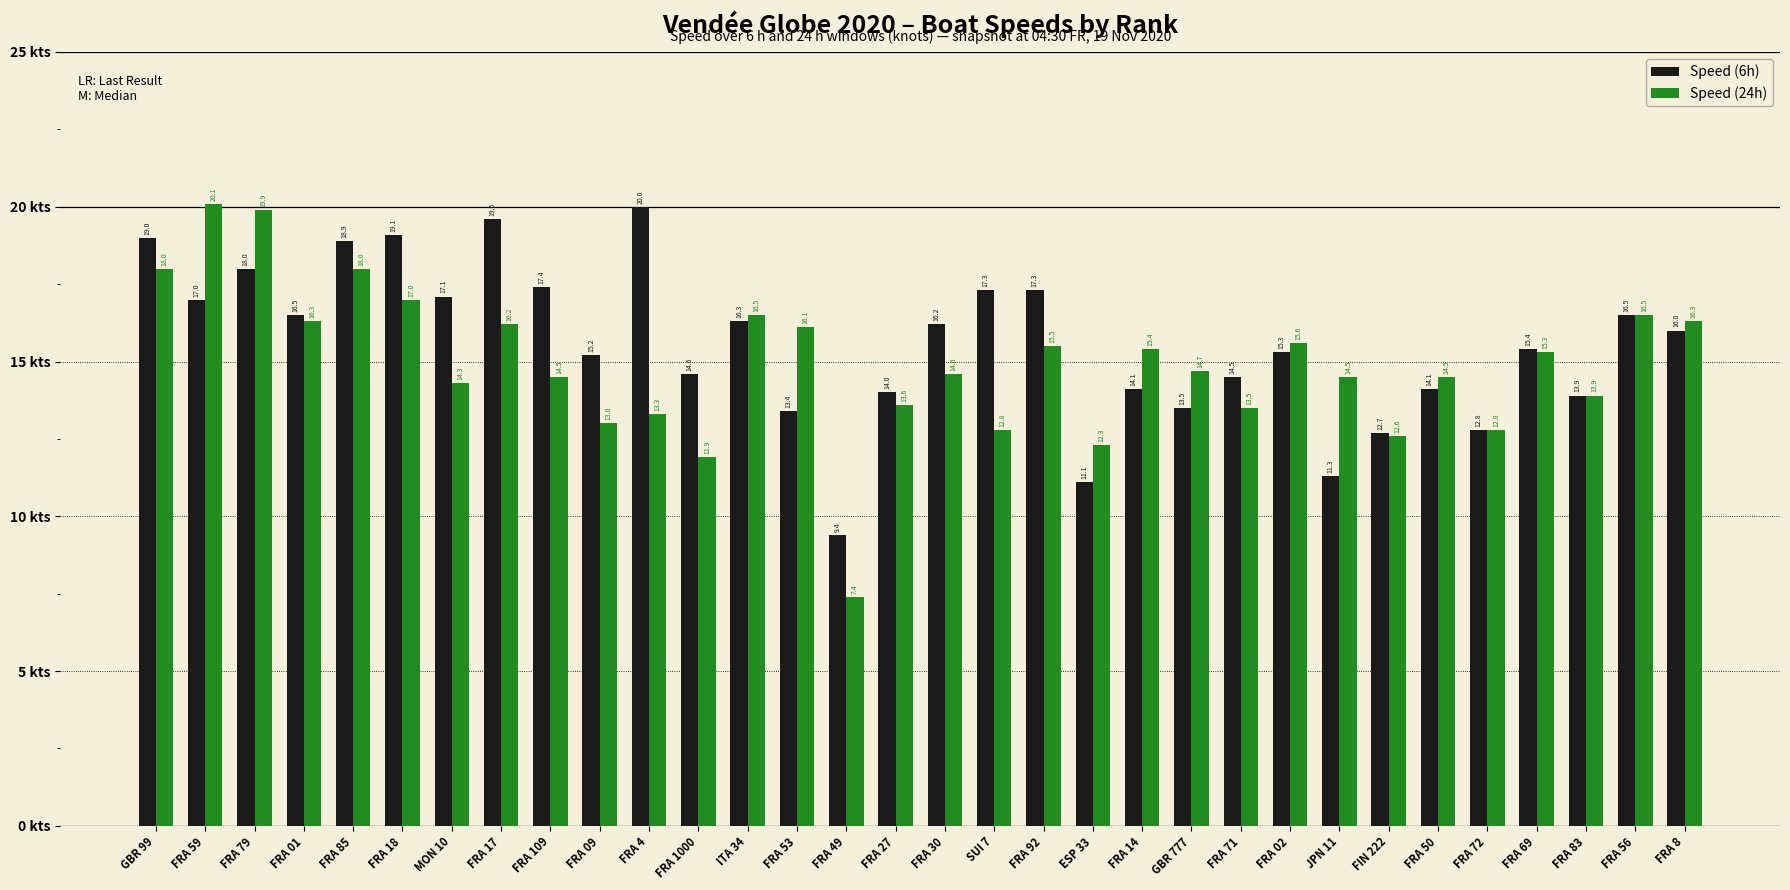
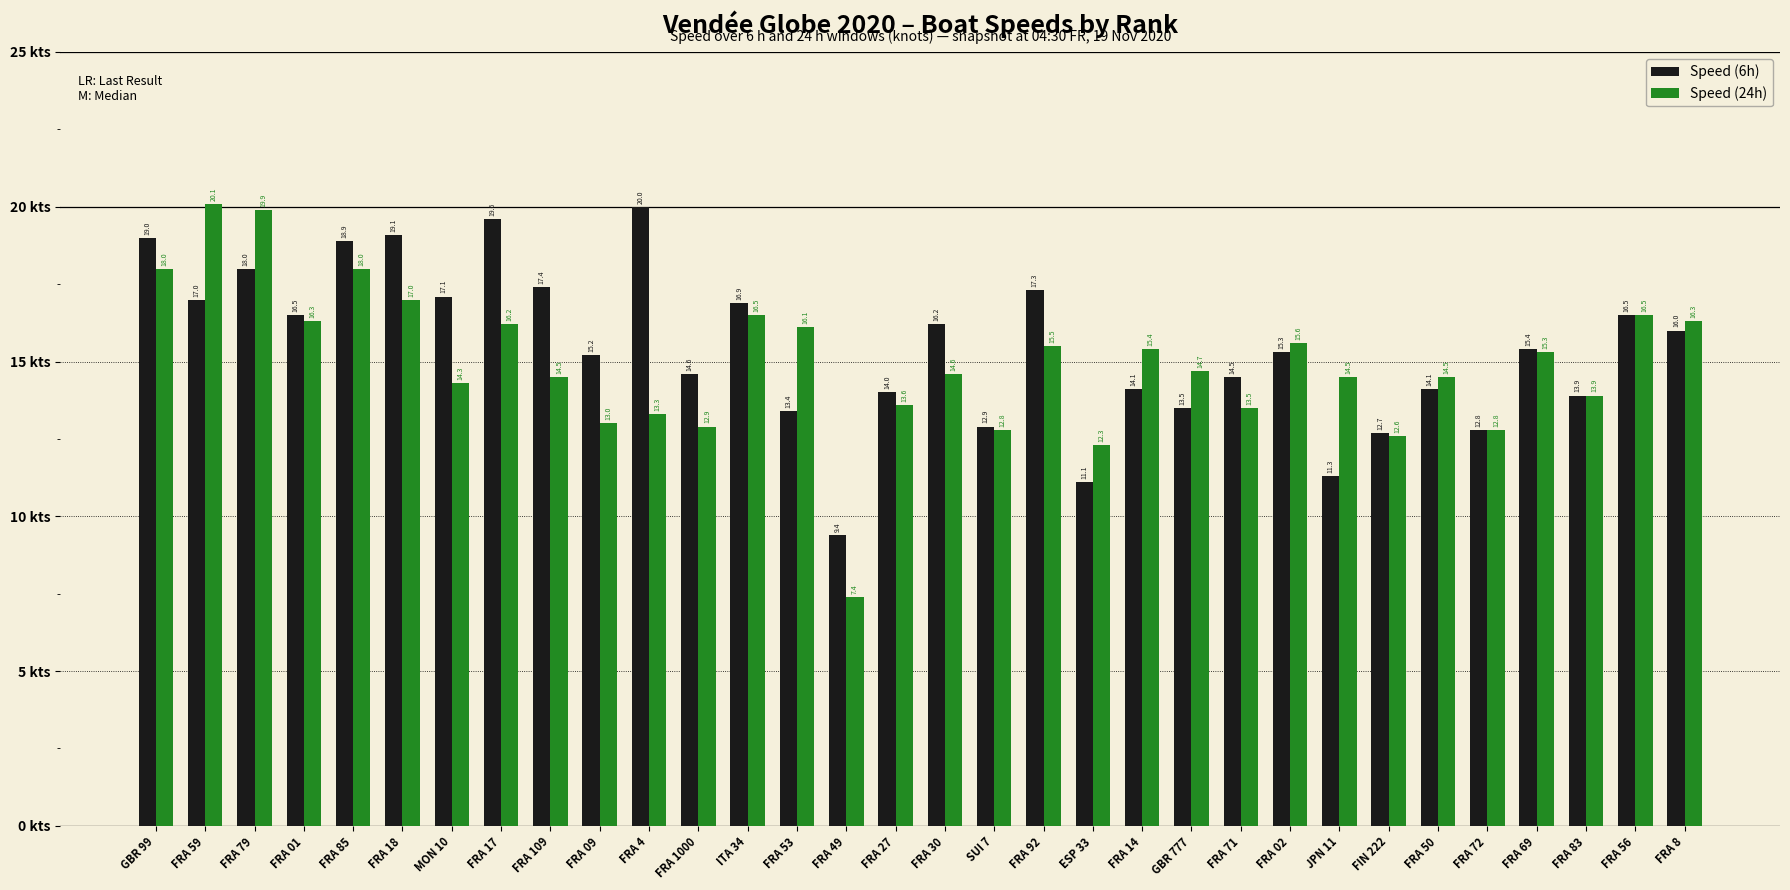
Speed (24h), FRA 1000: 11.9 -> 12.9
Speed (6h), ITA 34: 16.3 -> 16.9
Speed (6h), SUI 7: 17.3 -> 12.9
